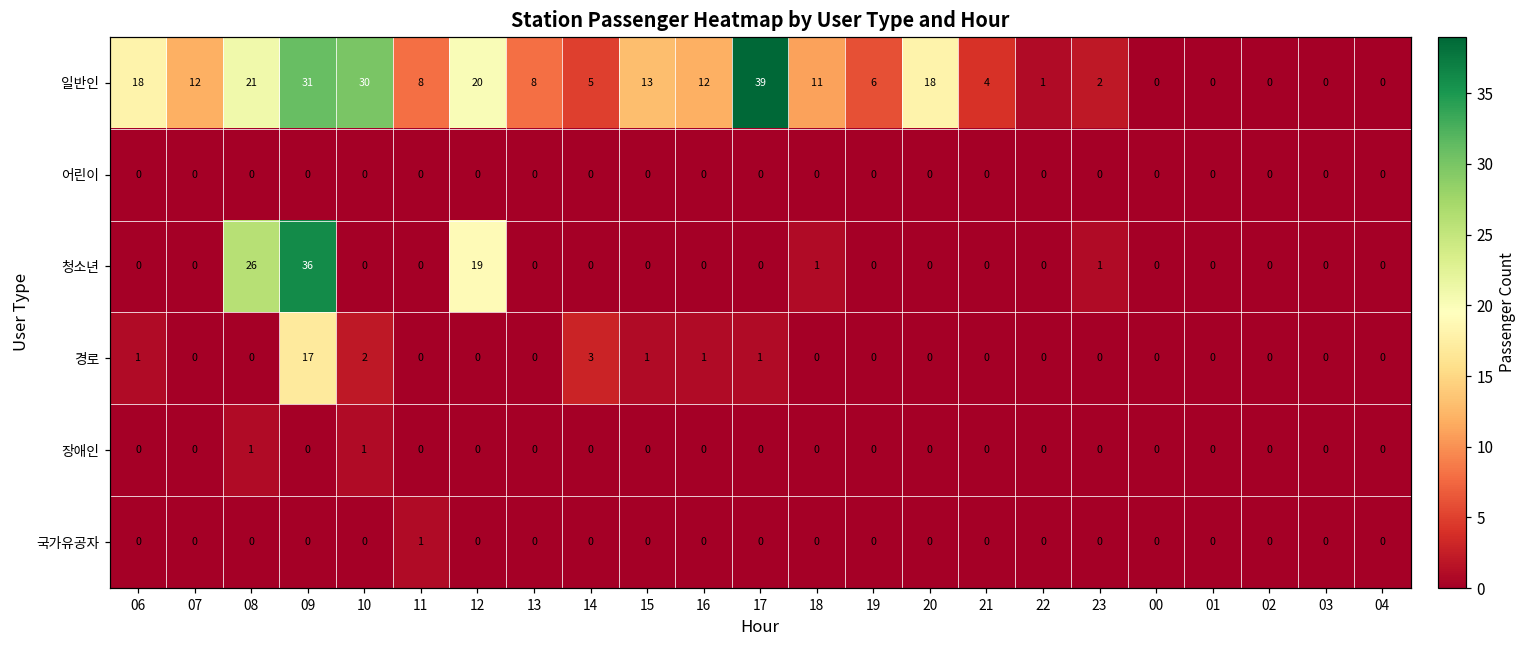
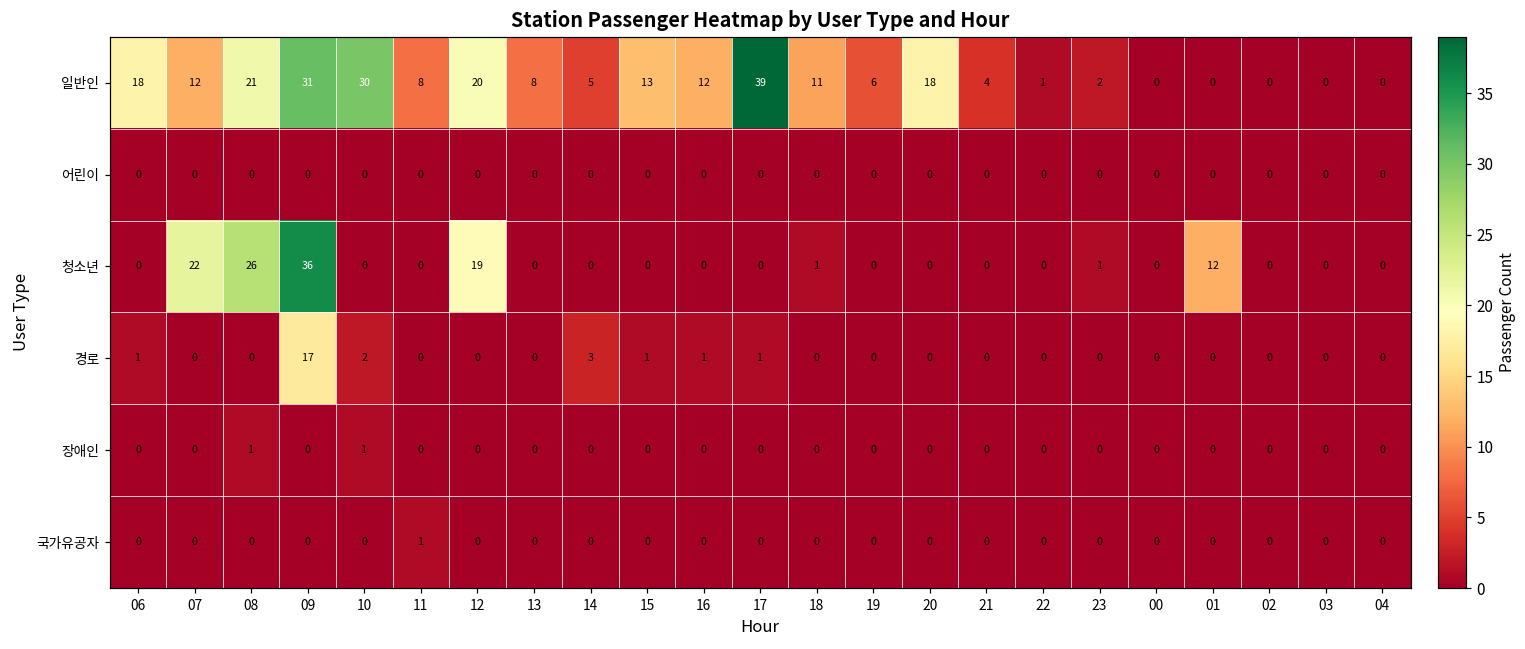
청소년, 07: 0 -> 22
청소년, 01: 0 -> 12
